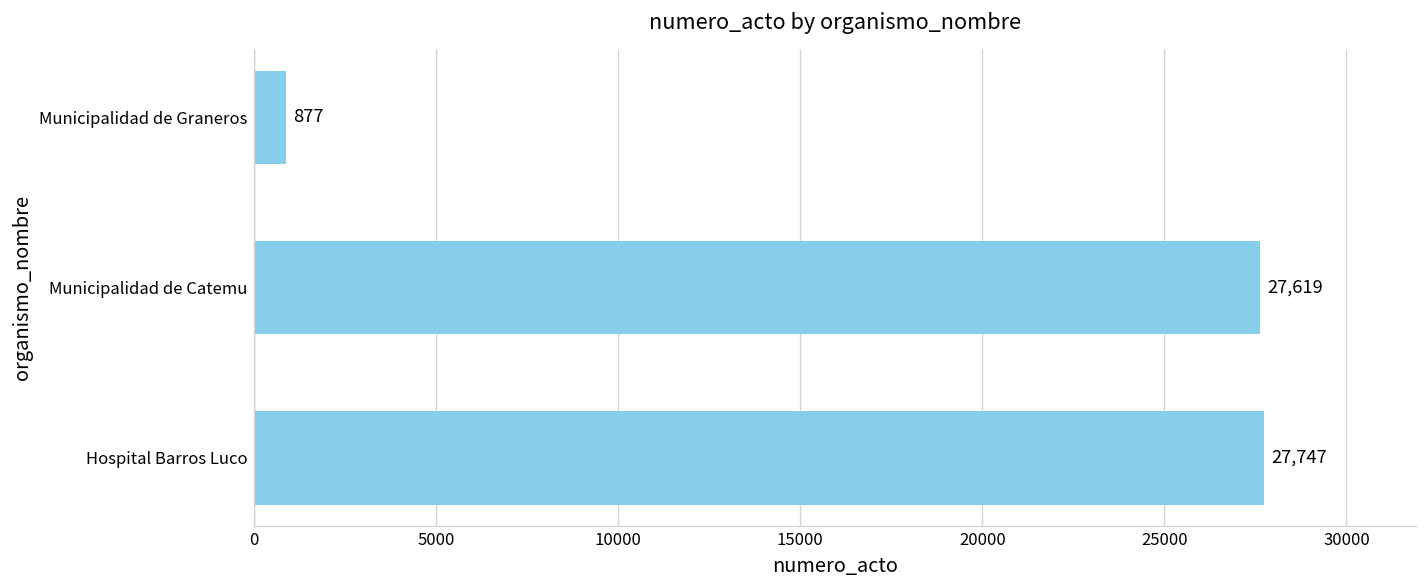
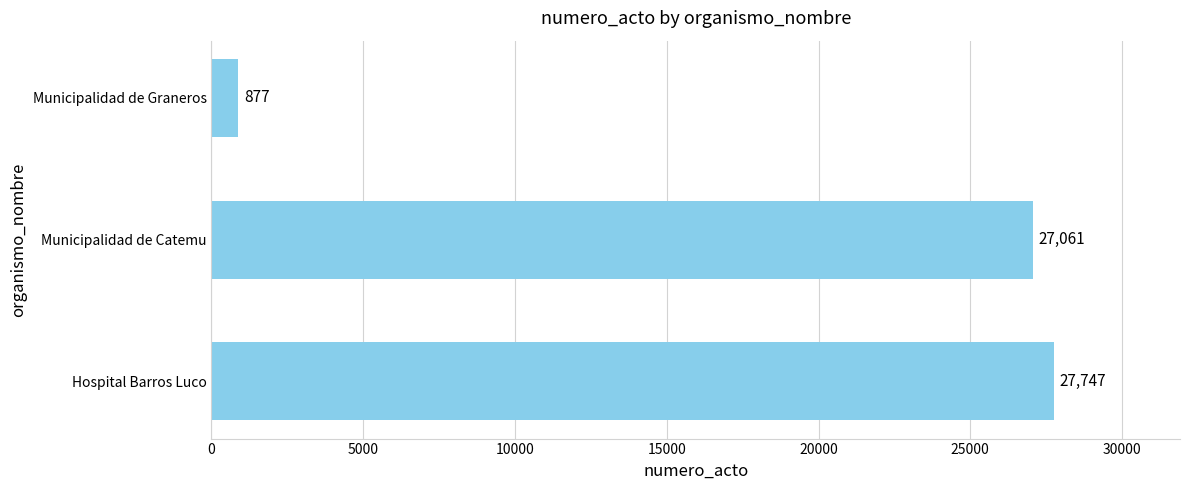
Municipalidad de Catemu: 27,619 -> 27,061
